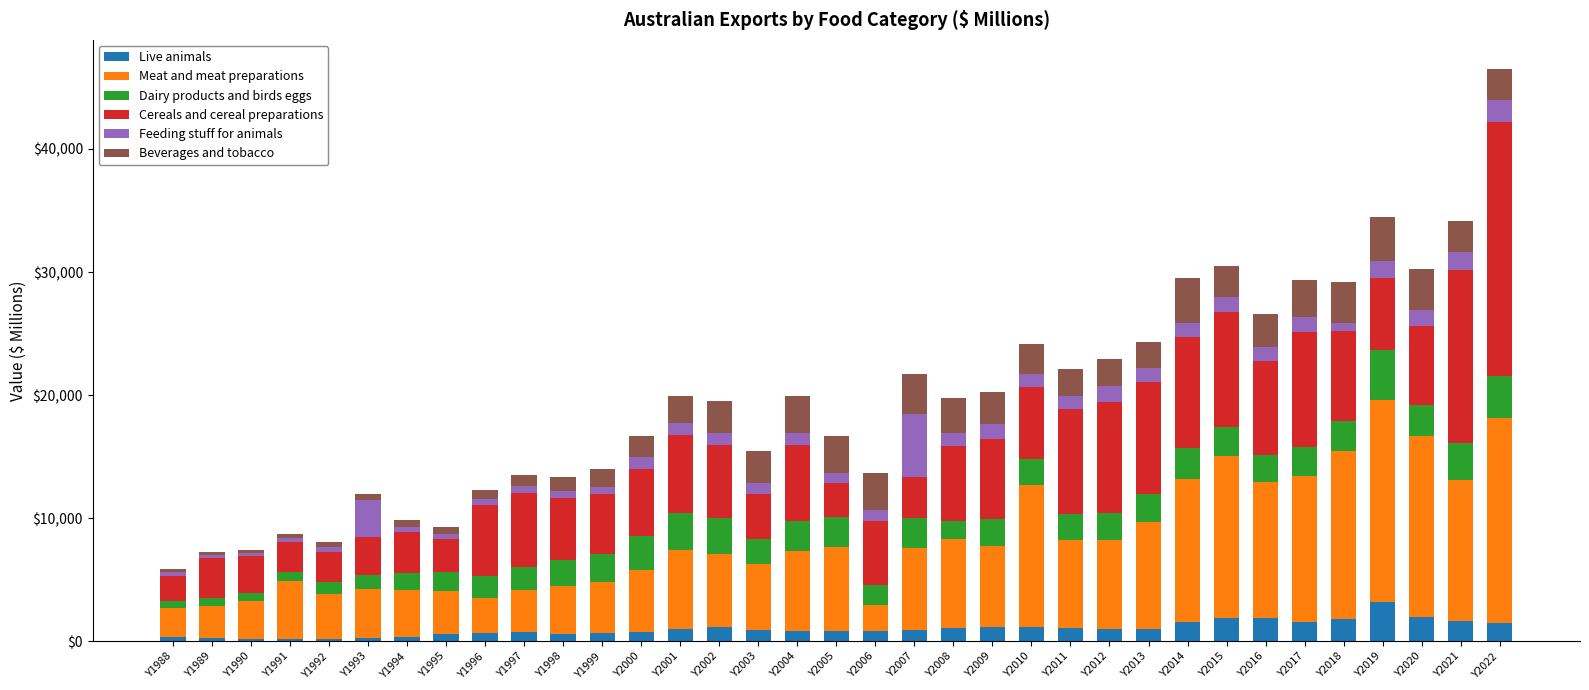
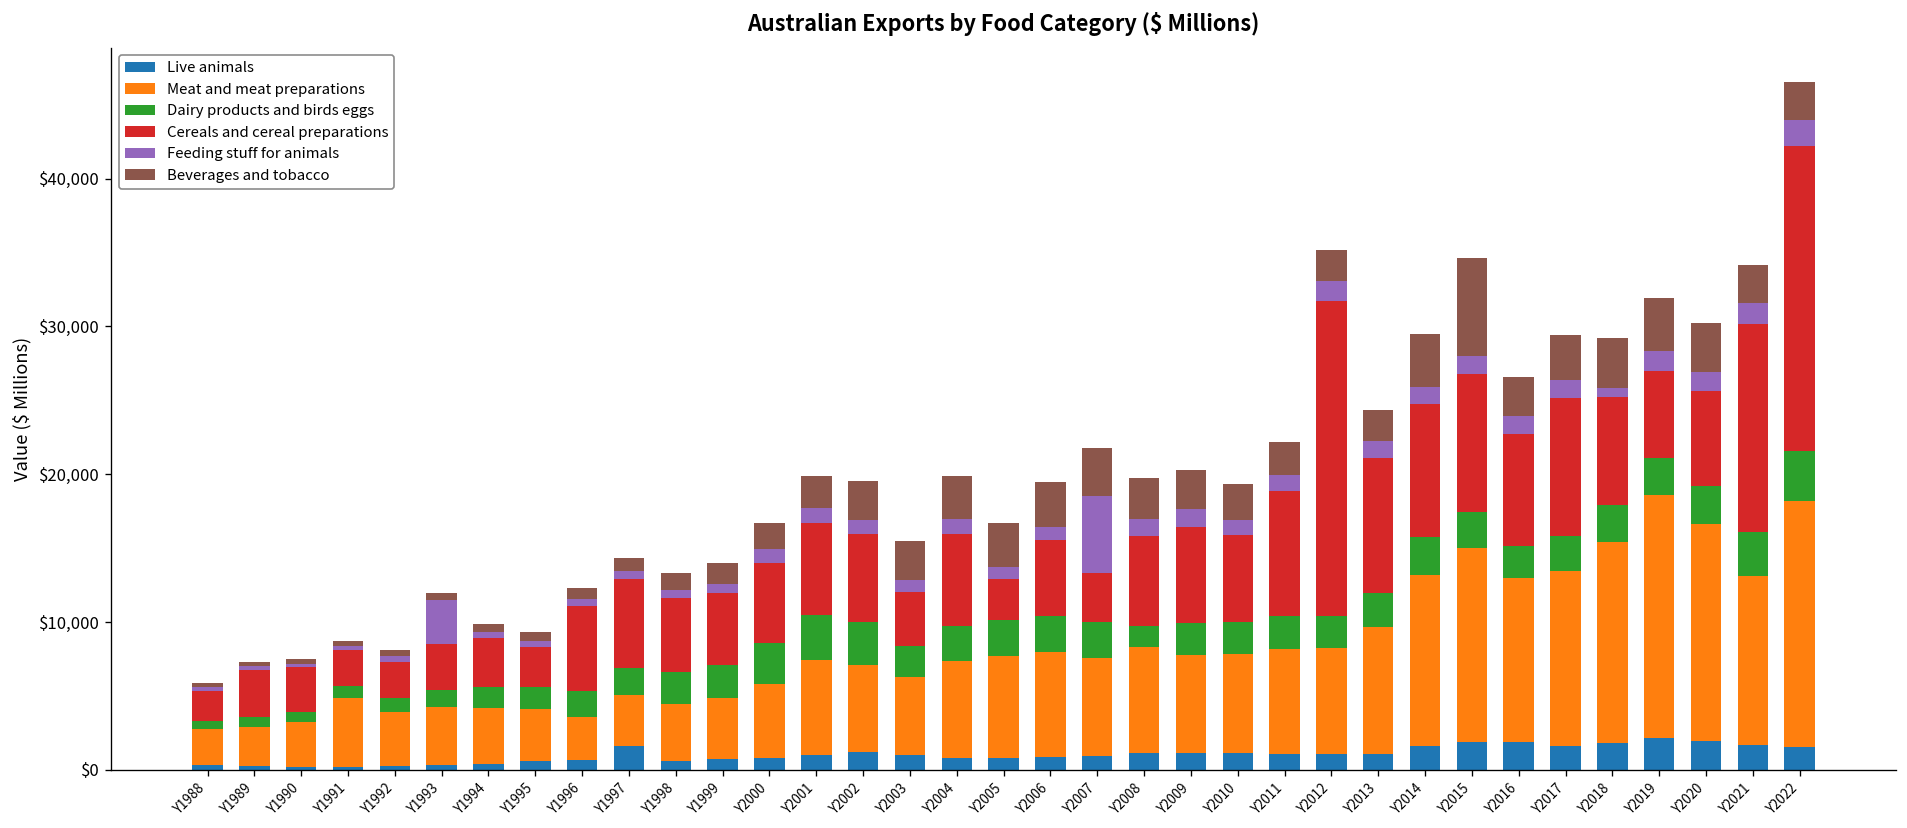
Live animals, Y1997: $700 -> $1,600
Meat and meat preparations, Y2006: $2,100 -> $7,100
Dairy products and birds eggs, Y2006: $1,600 -> $2,400
Meat and meat preparations, Y2010: $11,500 -> $6,700
Cereals and cereal preparations, Y2012: $9,000 -> $21,300
Beverages and tobacco, Y2015: $2,500 -> $6,700
Live animals, Y2019: $3,200 -> $2,100
Dairy products and birds eggs, Y2019: $4,000 -> $2,500
